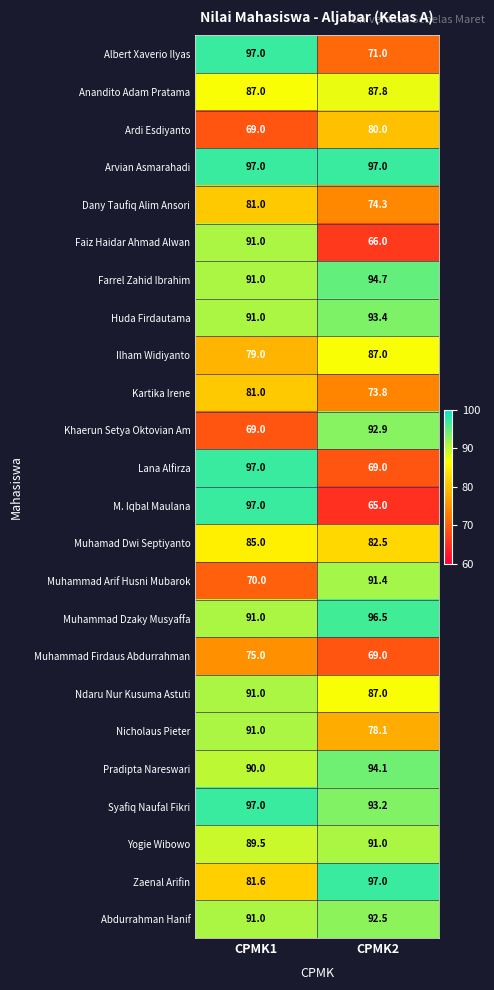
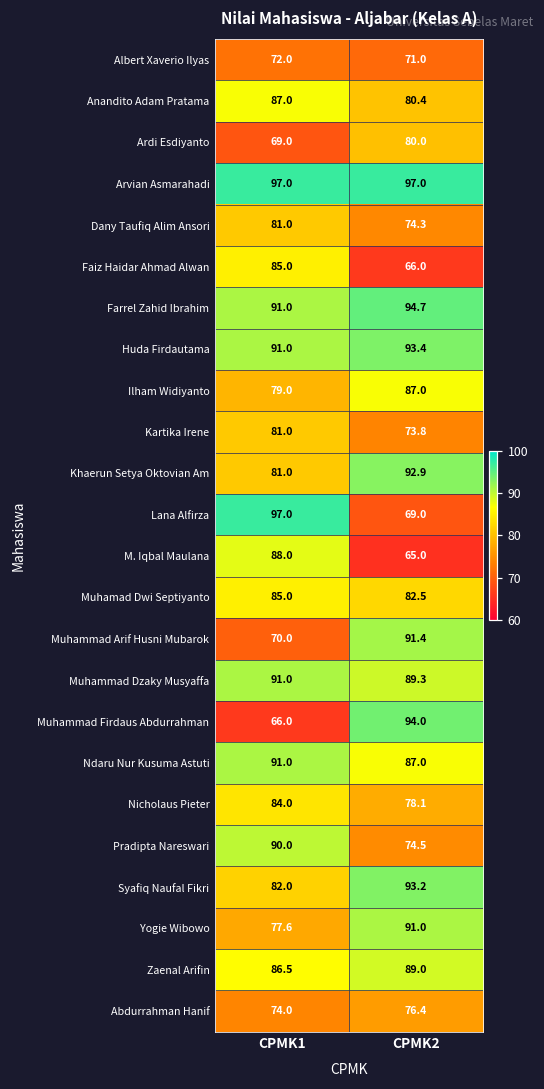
Albert Xaverio Ilyas, CPMK1: 97.0 -> 72.0
Anandito Adam Pratama, CPMK2: 87.8 -> 80.4
Faiz Haidar Ahmad Alwan, CPMK1: 91.0 -> 85.0
Khaerun Setya Oktovian Am, CPMK1: 69.0 -> 81.0
M. Iqbal Maulana, CPMK1: 97.0 -> 88.0
Muhammad Dzaky Musyaffa, CPMK2: 96.5 -> 89.3
Muhammad Firdaus Abdurrahman, CPMK1: 75.0 -> 66.0
Muhammad Firdaus Abdurrahman, CPMK2: 69.0 -> 94.0
Nicholaus Pieter, CPMK1: 91.0 -> 84.0
Pradipta Nareswari, CPMK2: 94.1 -> 74.5
Syafiq Naufal Fikri, CPMK1: 97.0 -> 82.0
Yogie Wibowo, CPMK1: 89.5 -> 77.6
Zaenal Arifin, CPMK1: 81.6 -> 86.5
Zaenal Arifin, CPMK2: 97.0 -> 89.0
Abdurrahman Hanif, CPMK1: 91.0 -> 74.0
Abdurrahman Hanif, CPMK2: 92.5 -> 76.4
